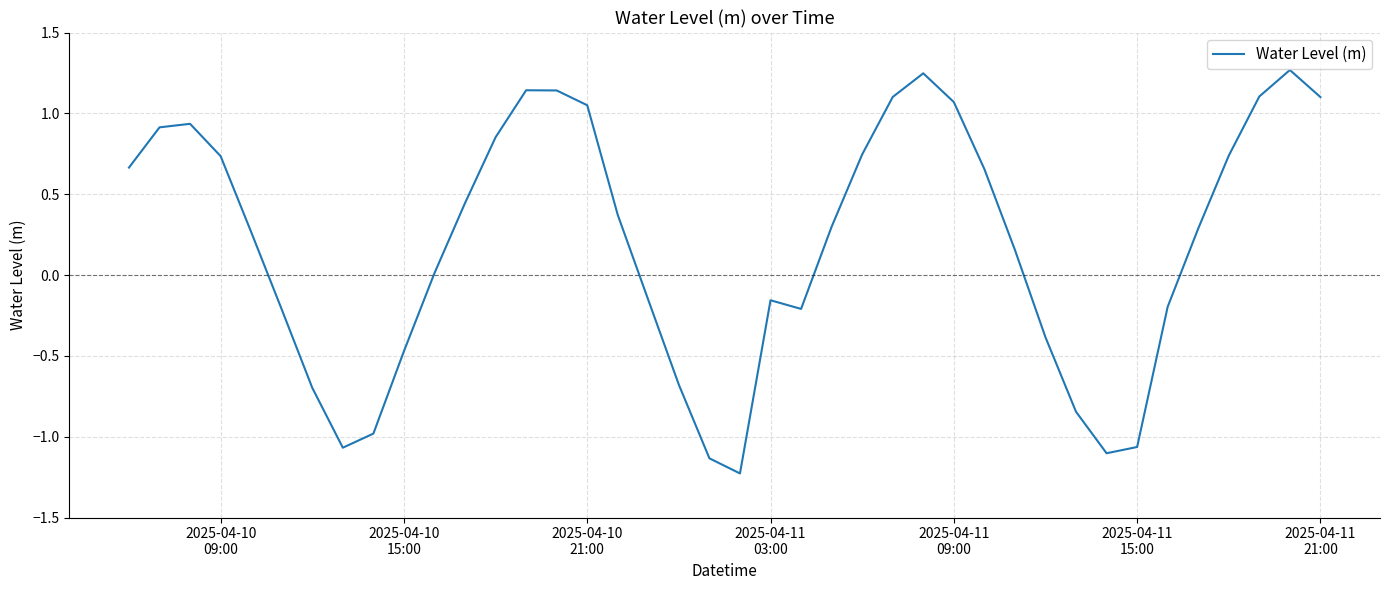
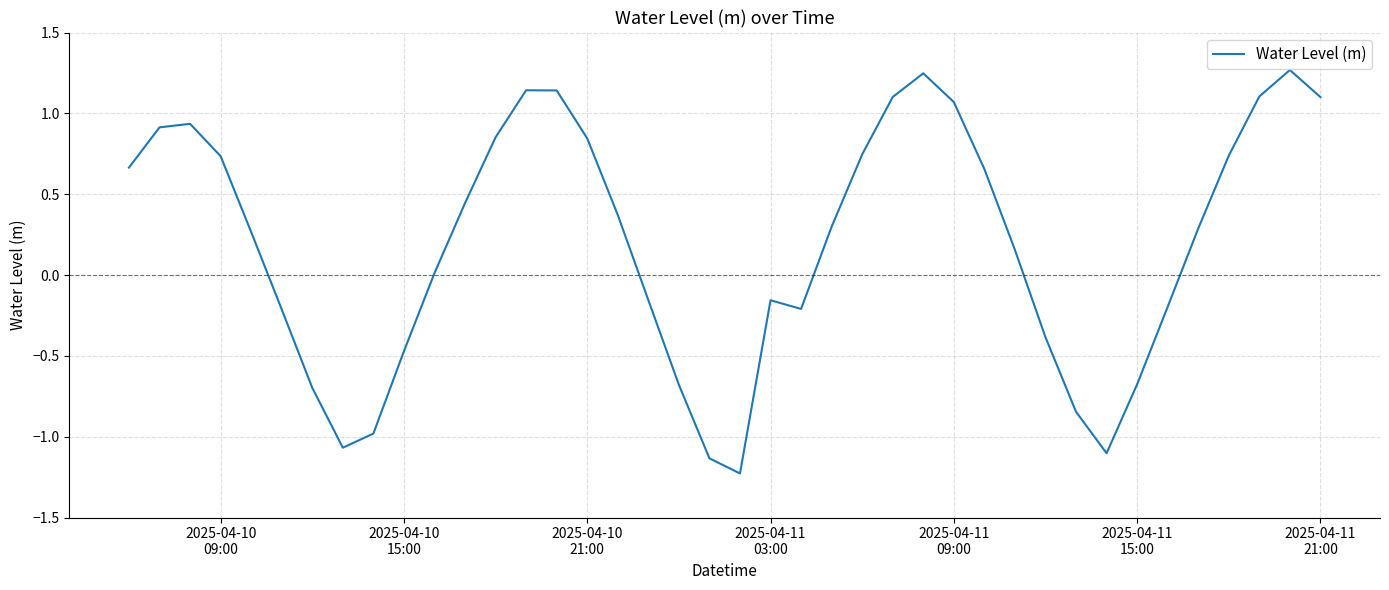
2025-04-10 21:00: 1.05 -> 0.85
2025-04-11 15:00: -1.06 -> -0.68
